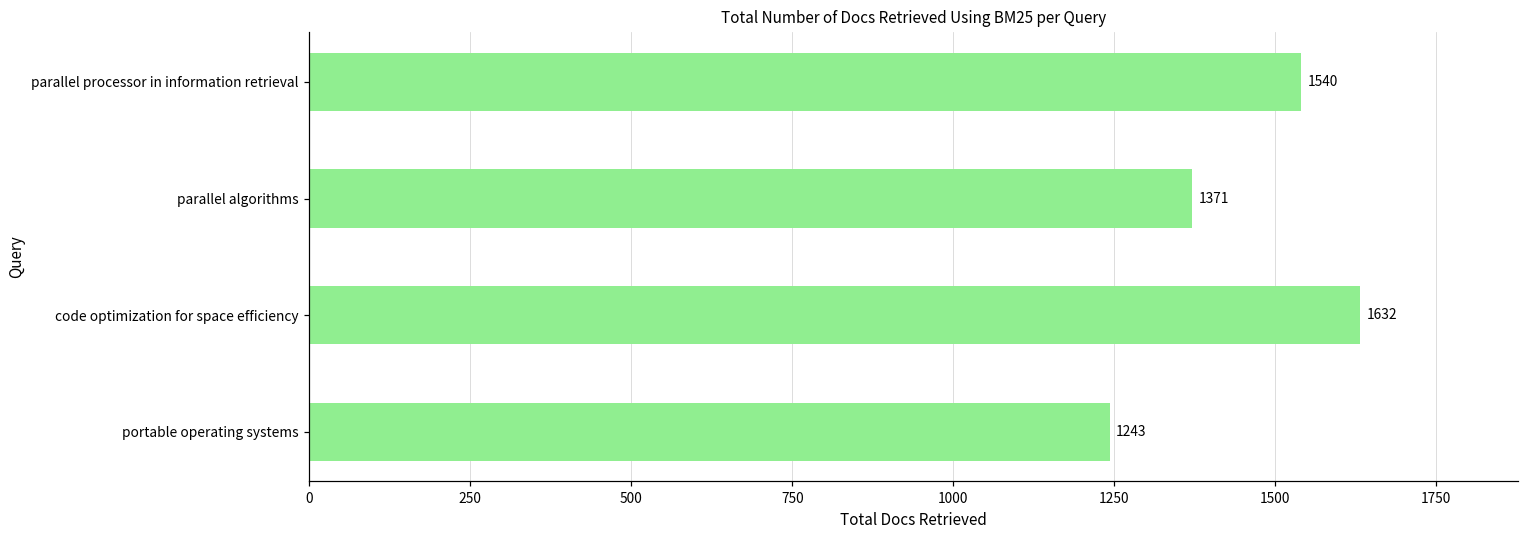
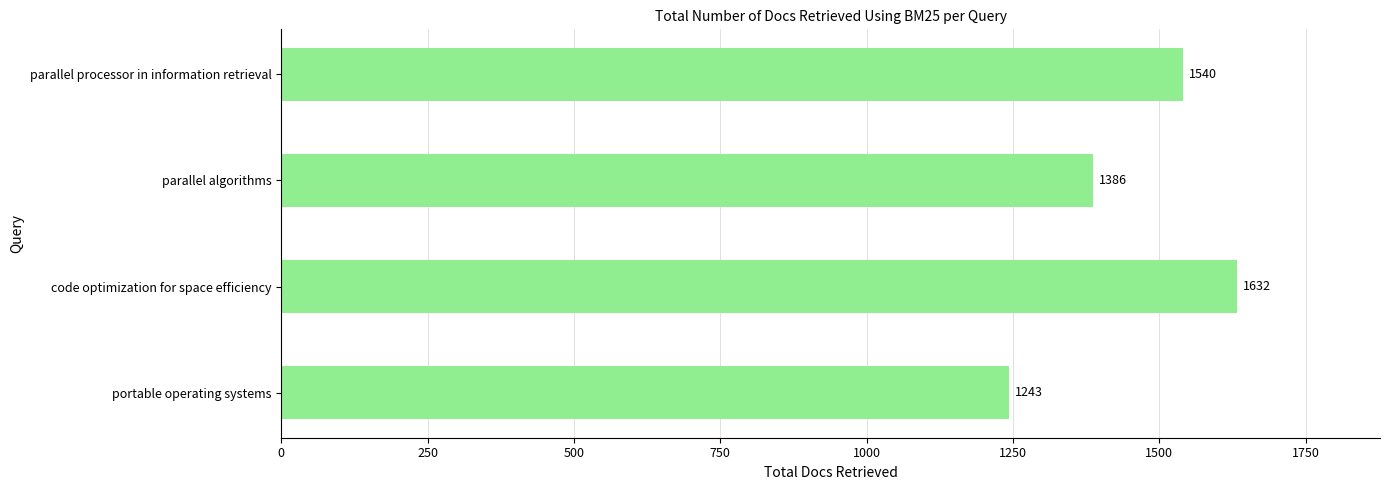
parallel algorithms: 1371 -> 1386
